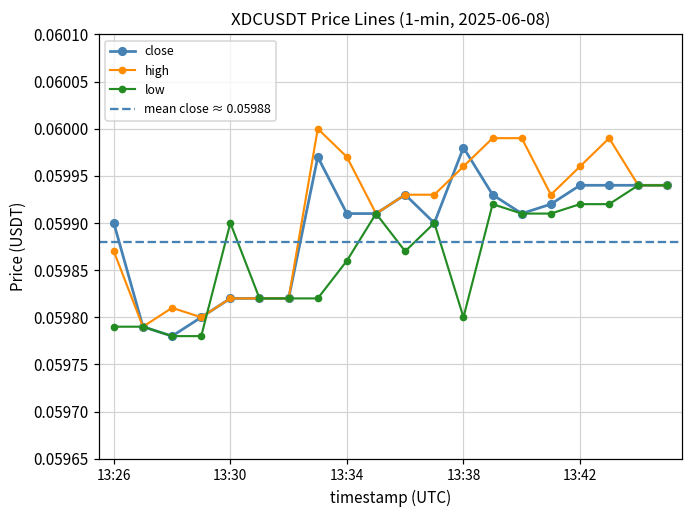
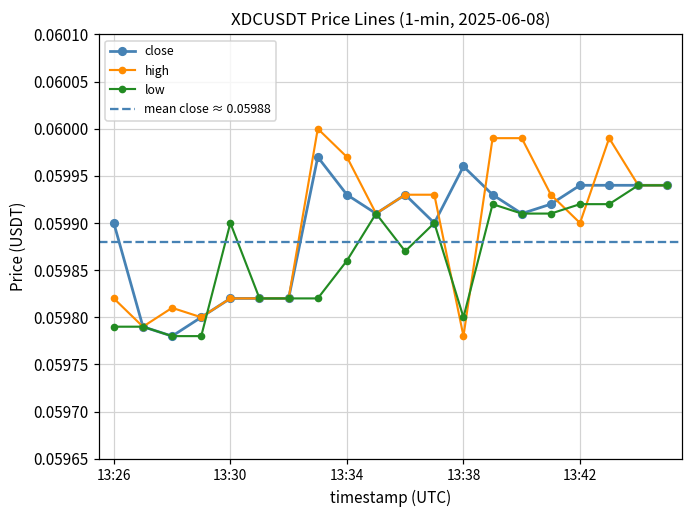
high, 13:26: 0.05987 -> 0.05982
close, 13:34: 0.05991 -> 0.05993
close, 13:38: 0.05998 -> 0.05996
high, 13:38: 0.05996 -> 0.05978
high, 13:42: 0.05996 -> 0.05990
